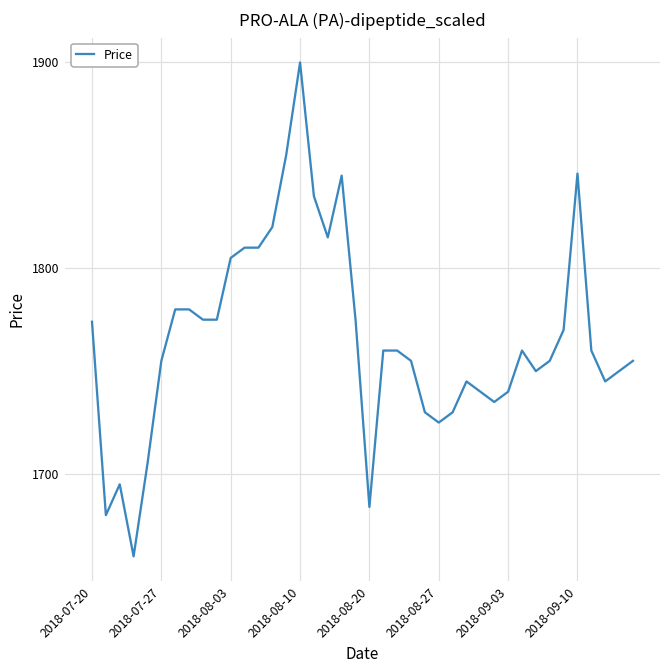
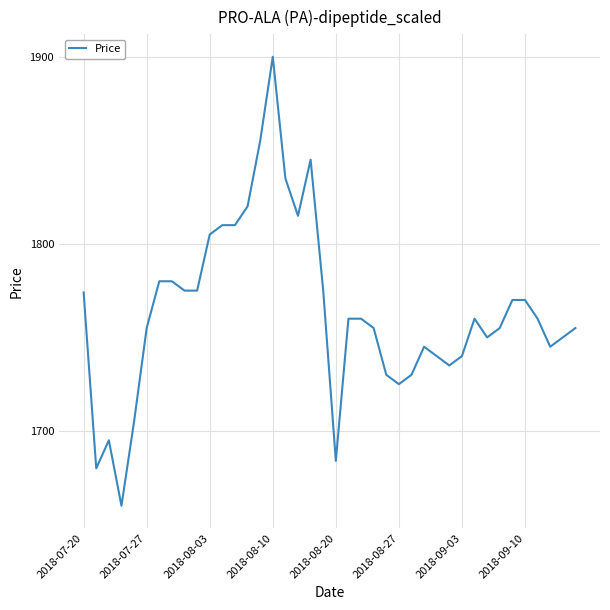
2018-09-10: 1846 -> 1770
